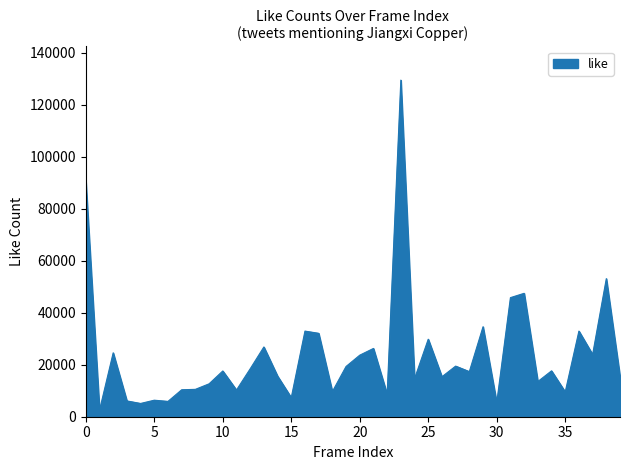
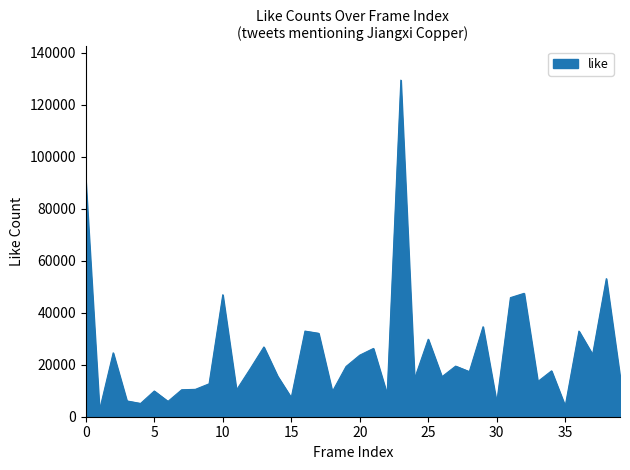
5: 6000 -> 10000
10: 18000 -> 47000
35: 10000 -> 4000
